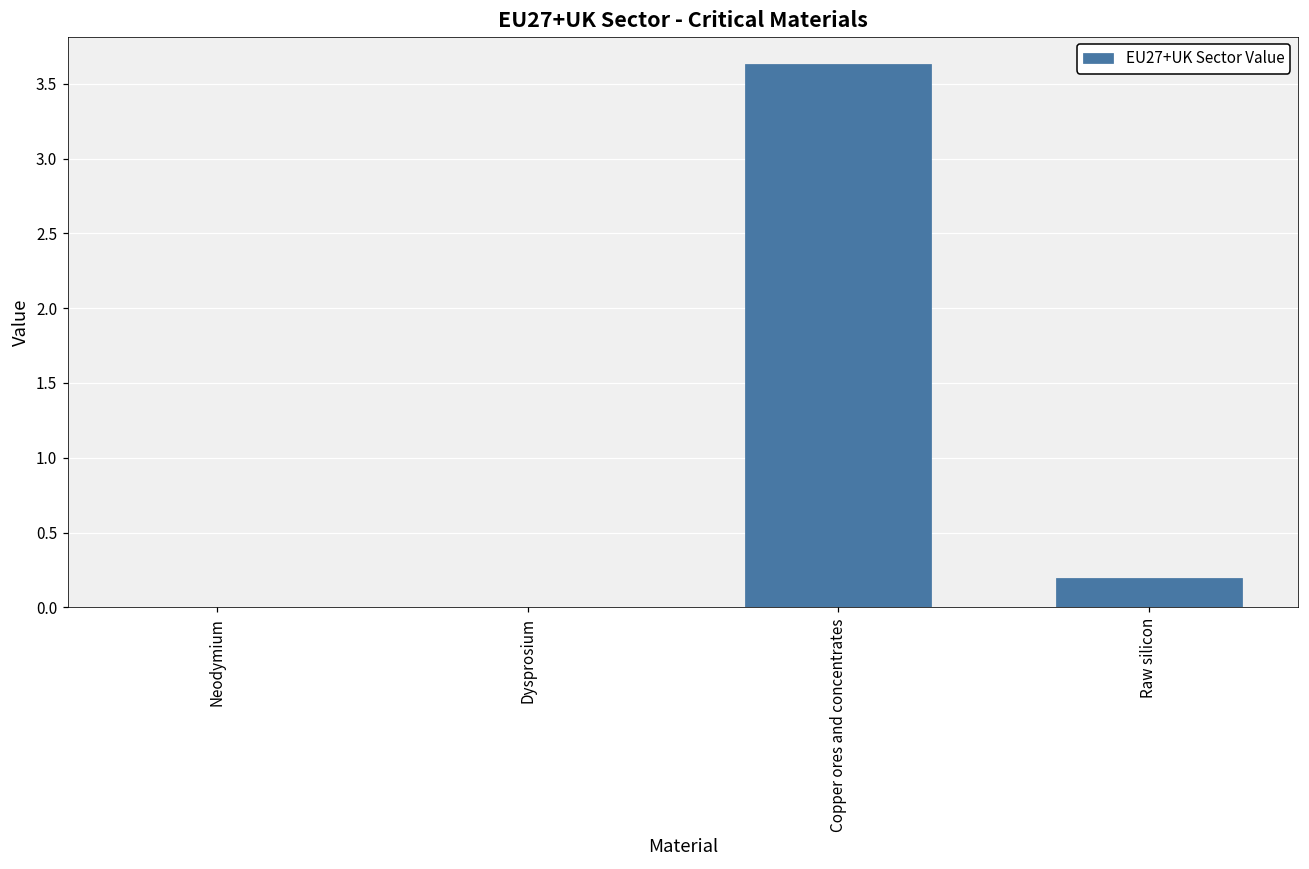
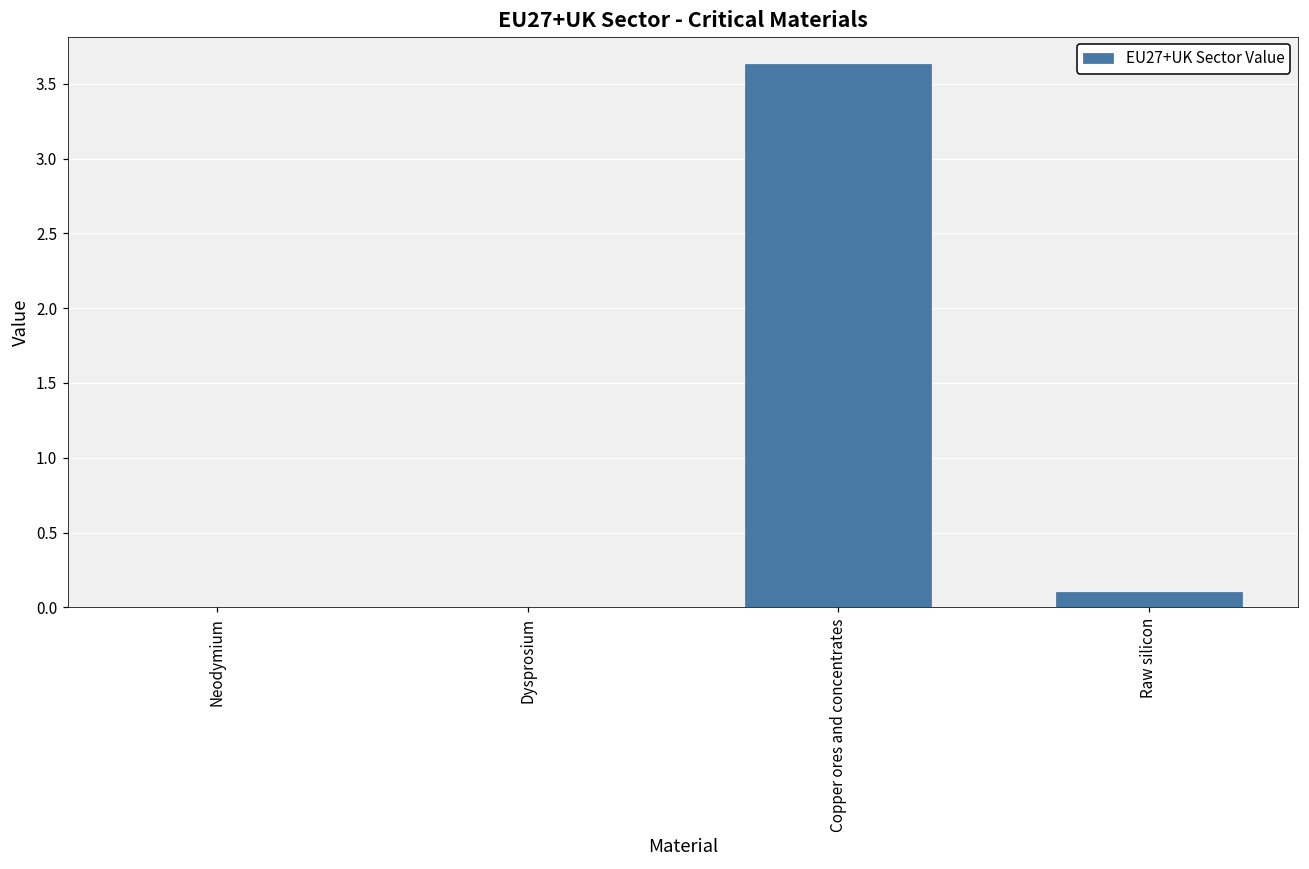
Raw silicon: 0.19 -> 0.10
